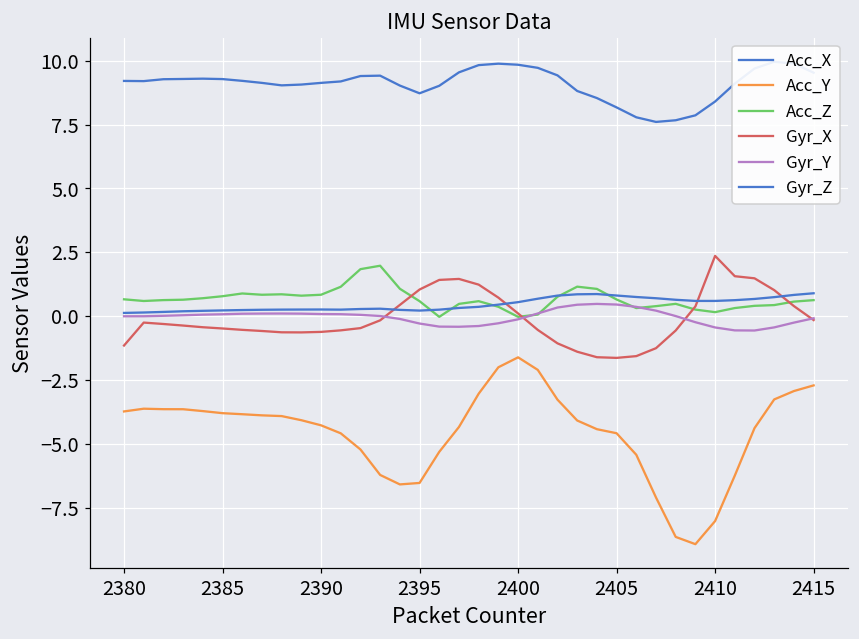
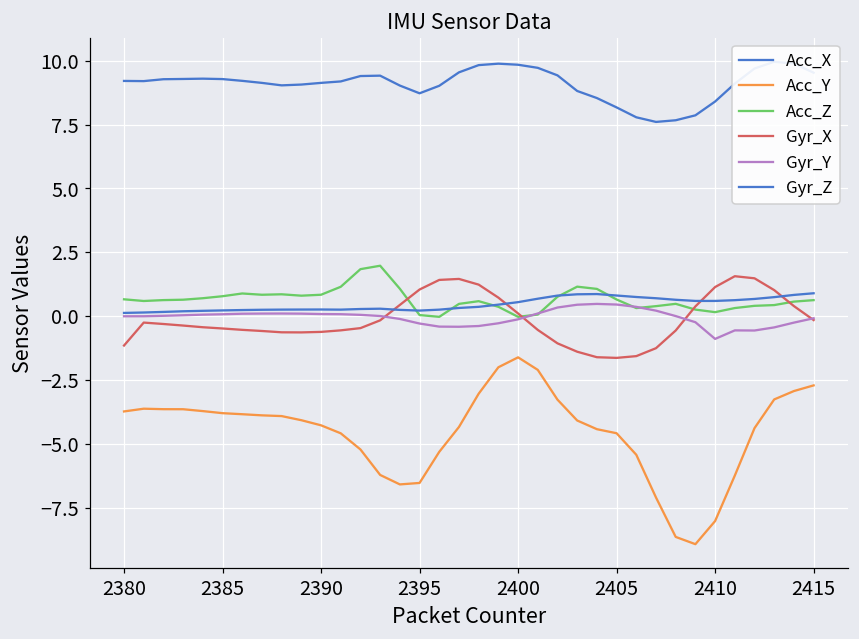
Acc_Z, 2395: 0.6 -> 0.0
Gyr_X, 2410: 2.4 -> 1.1
Gyr_Y, 2410: -0.4 -> -0.9
